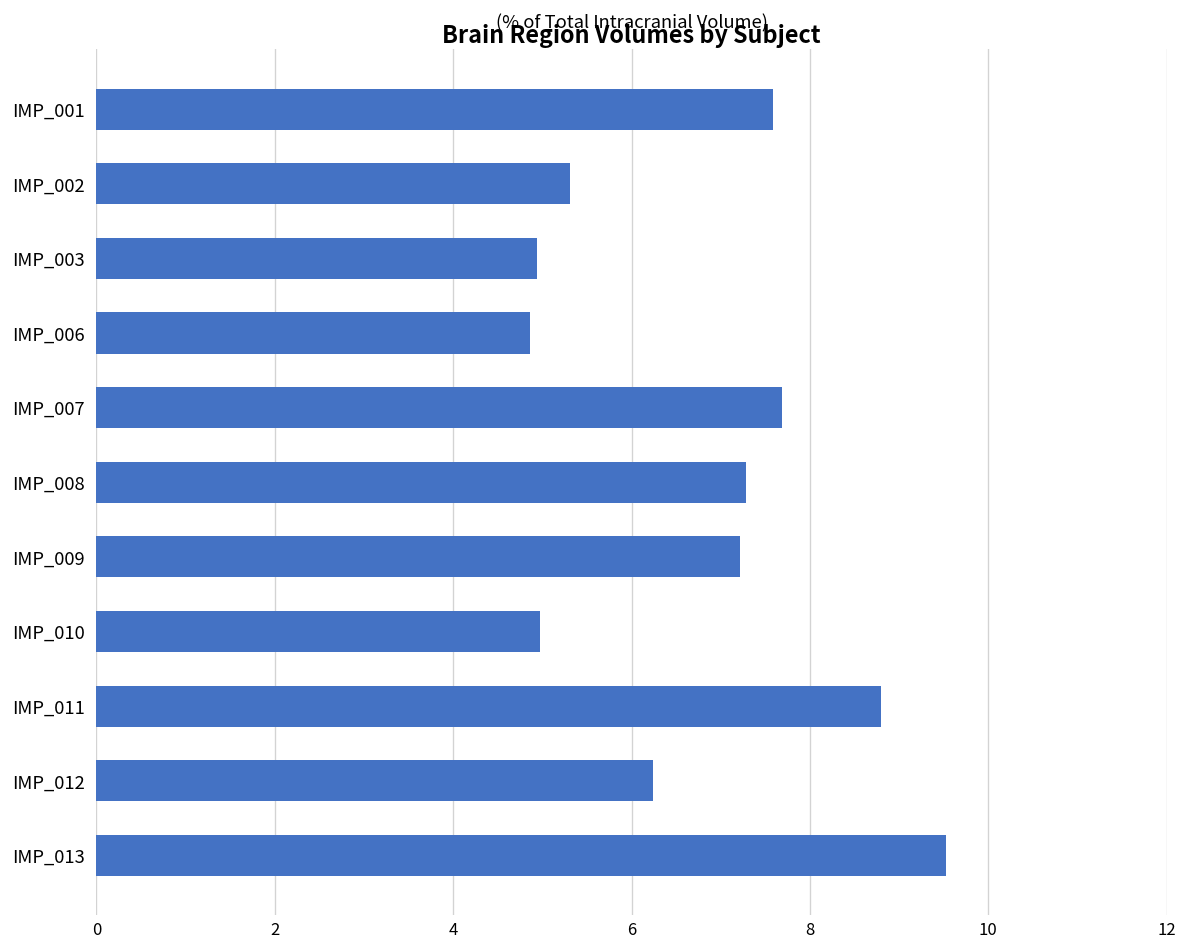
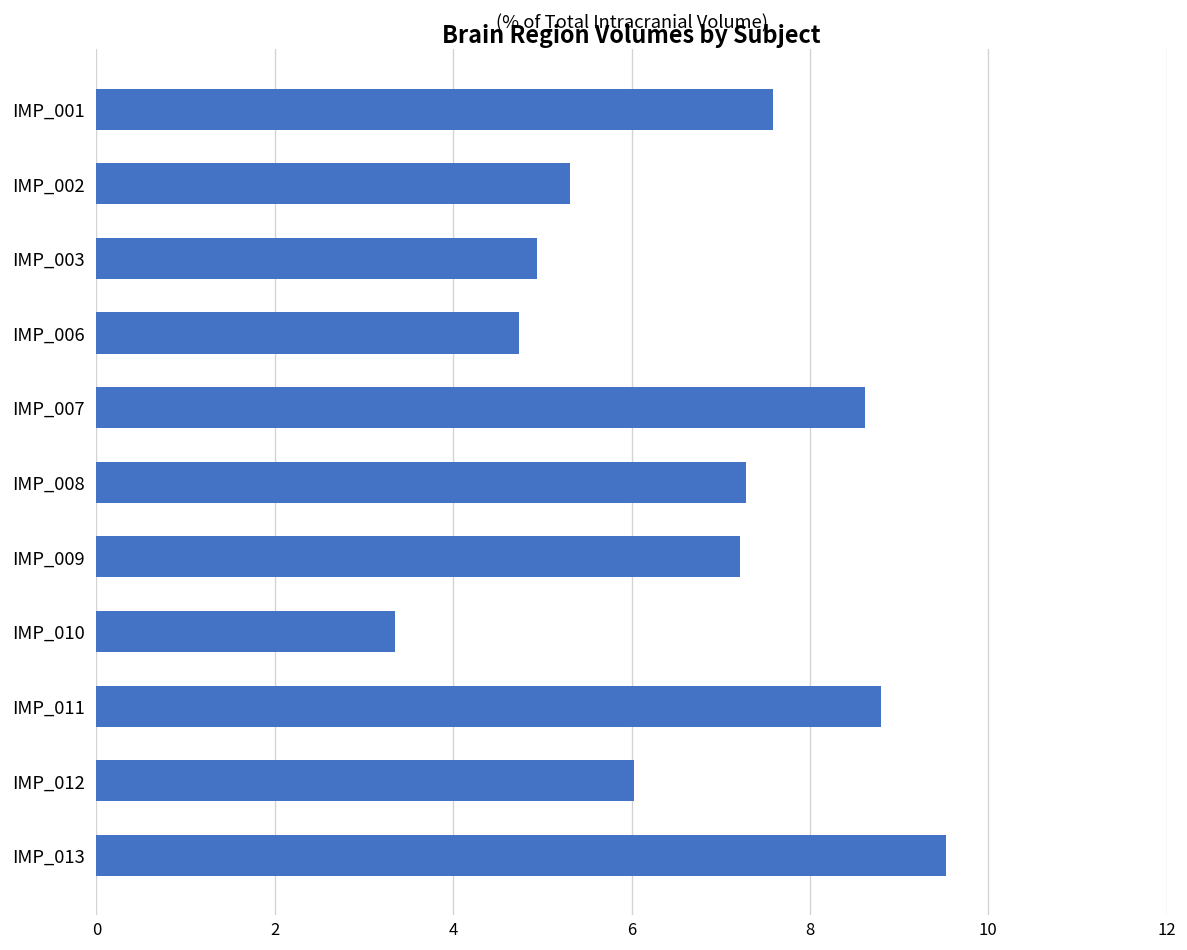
IMP_006: 4.9 -> 4.7
IMP_007: 7.7 -> 8.6
IMP_010: 5.0 -> 3.3
IMP_012: 6.2 -> 6.0
